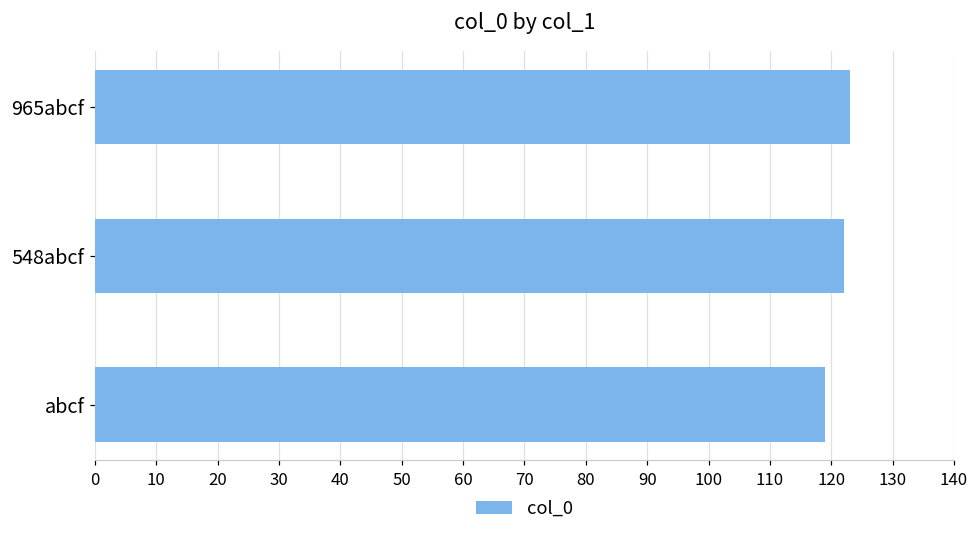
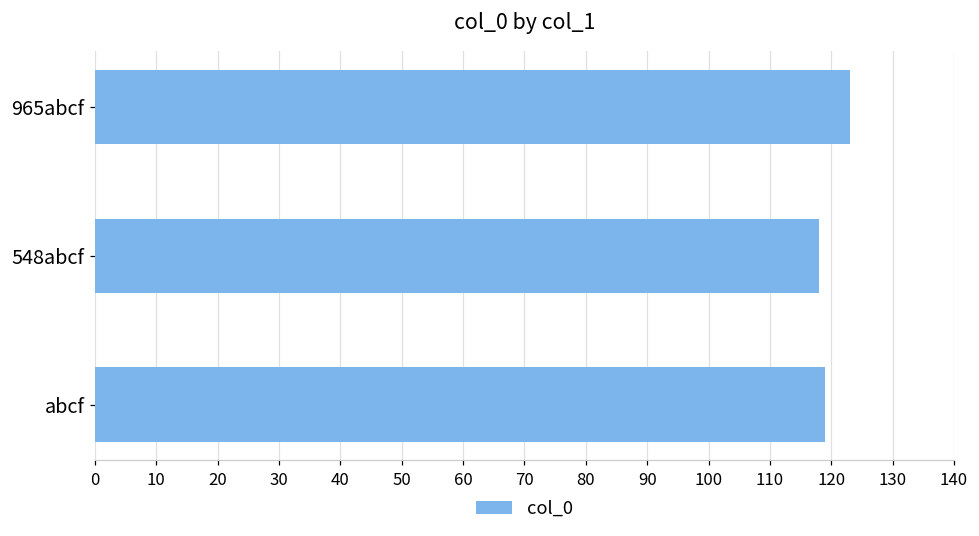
548abcf: 122 -> 118
